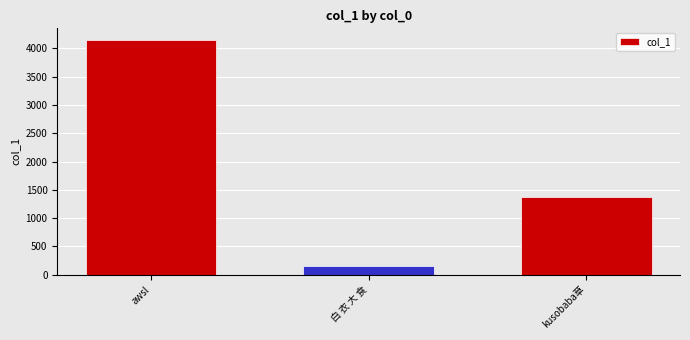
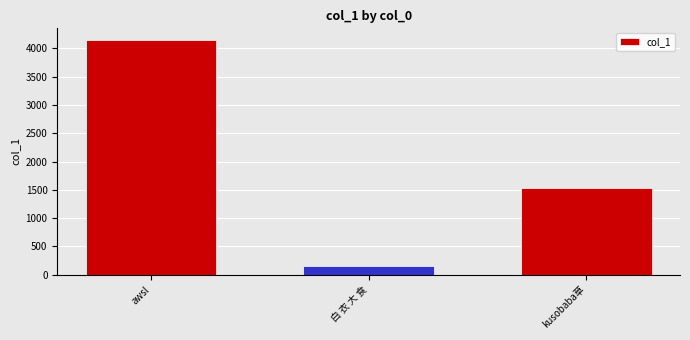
kusobaba草: 1400 -> 1500
